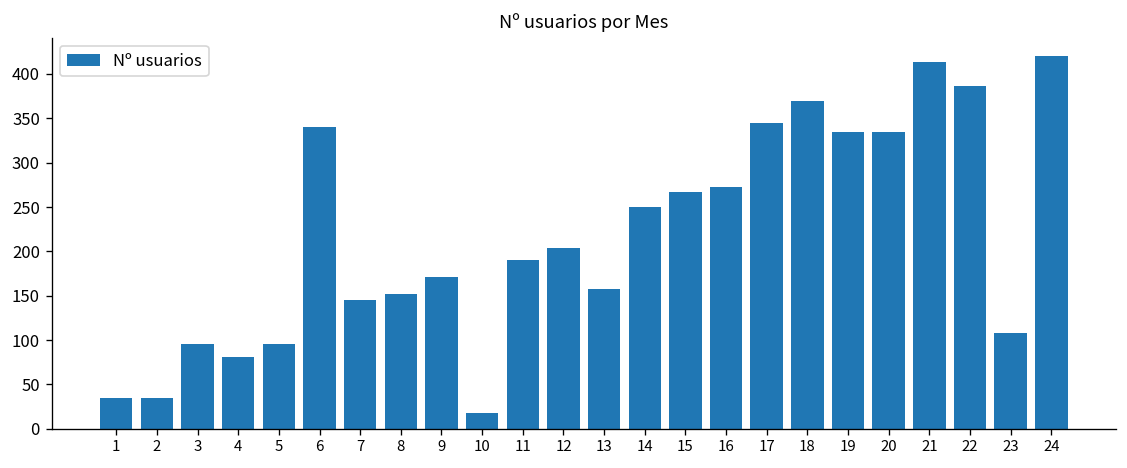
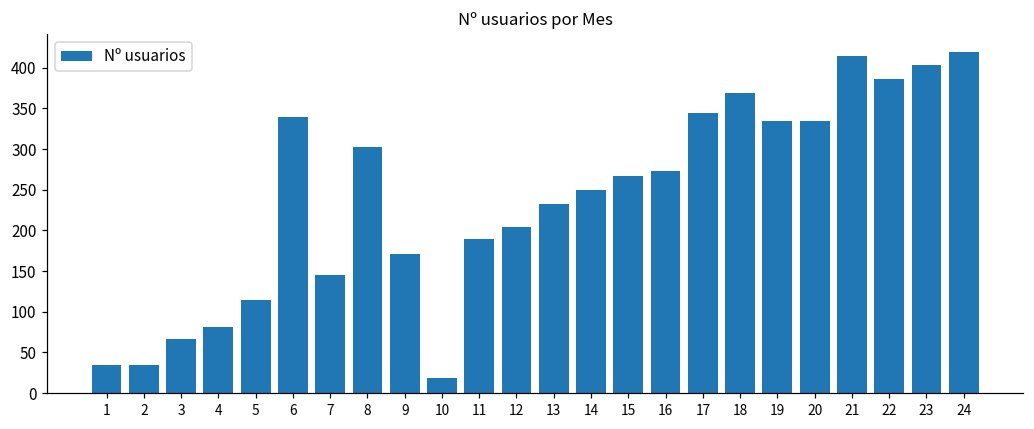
3: 100 -> 70
5: 100 -> 120
8: 150 -> 300
13: 160 -> 230
23: 110 -> 400
